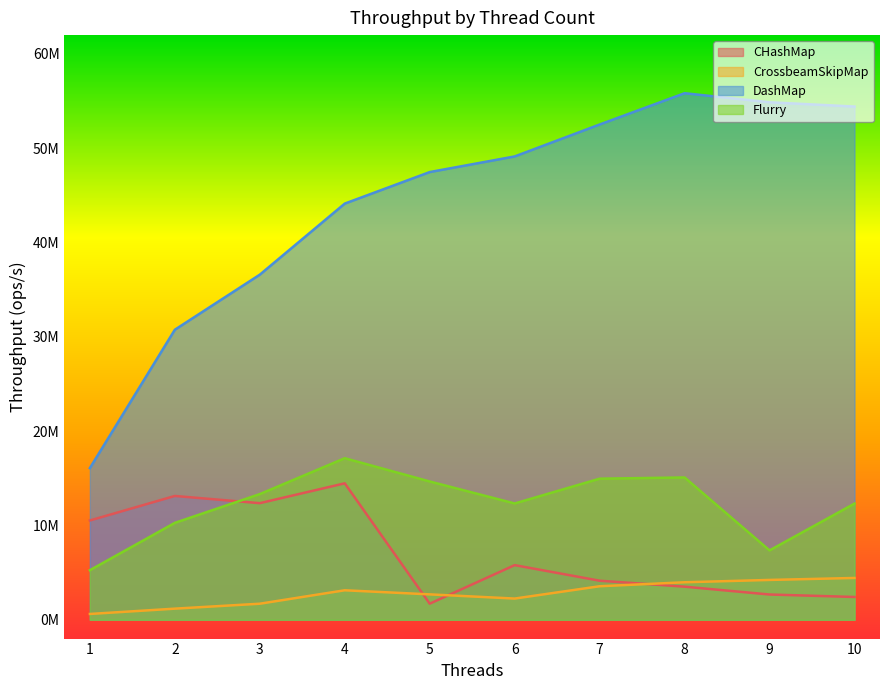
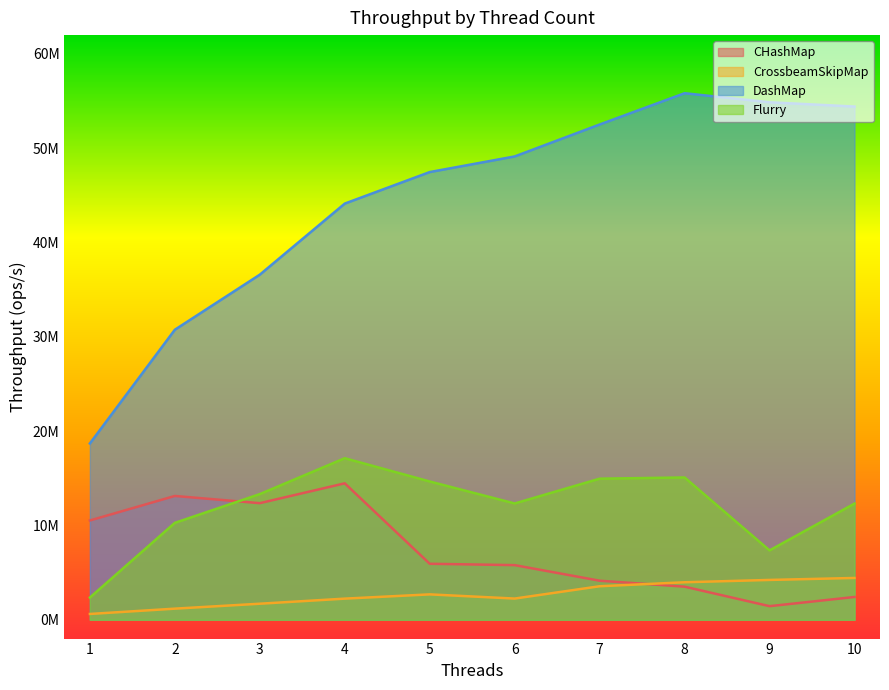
DashMap, 1: 16000000 -> 19000000
Flurry, 1: 5000000 -> 2000000
CrossbeamSkipMap, 4: 3000000 -> 2000000
CHashMap, 5: 2000000 -> 6000000
CHashMap, 9: 3000000 -> 1000000
